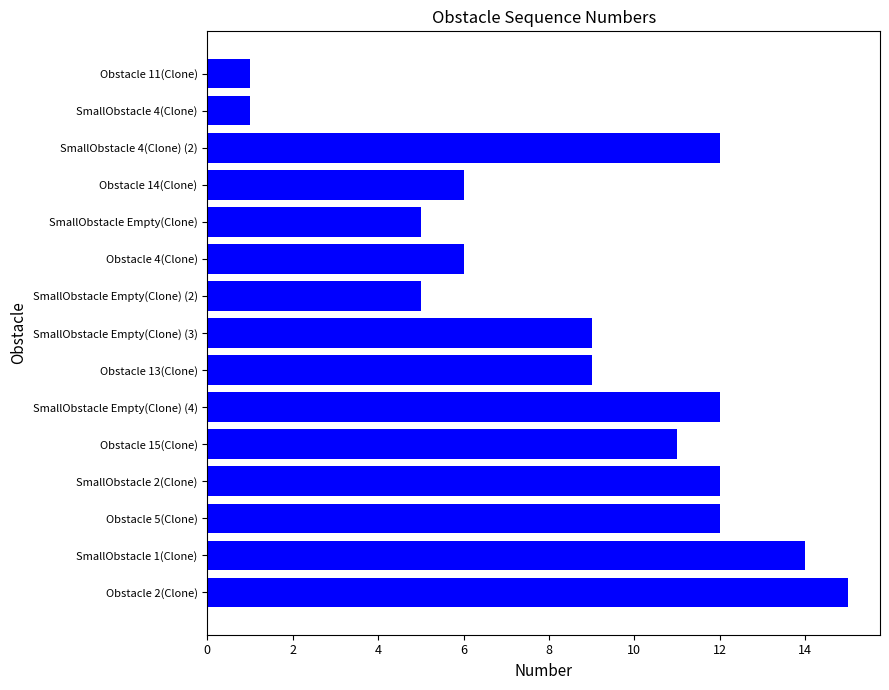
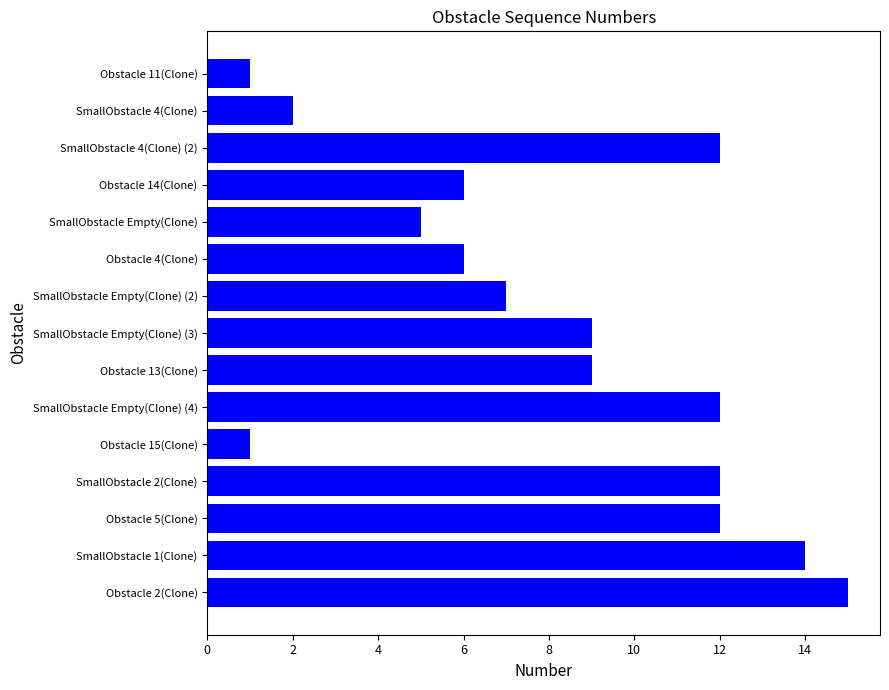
SmallObstacle 4(Clone): 1 -> 2
SmallObstacle Empty(Clone) (2): 5 -> 7
Obstacle 15(Clone): 11 -> 1
